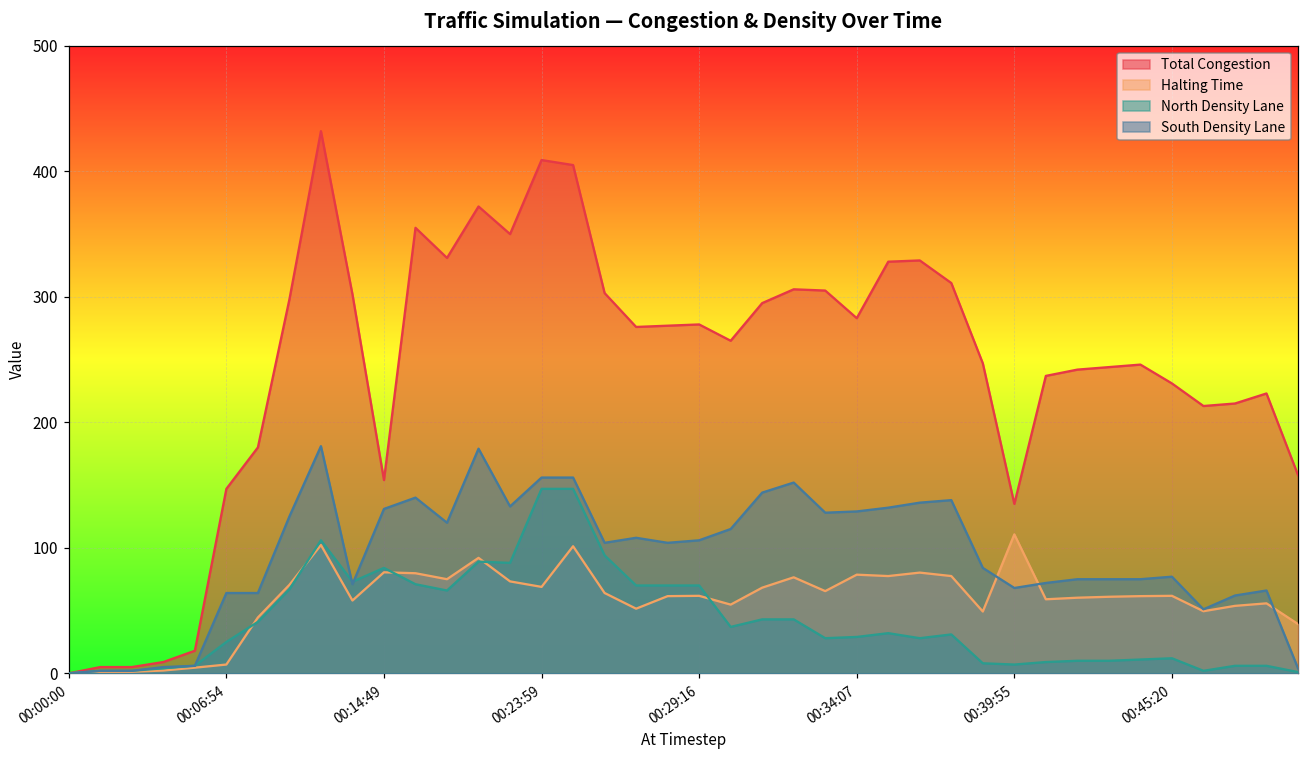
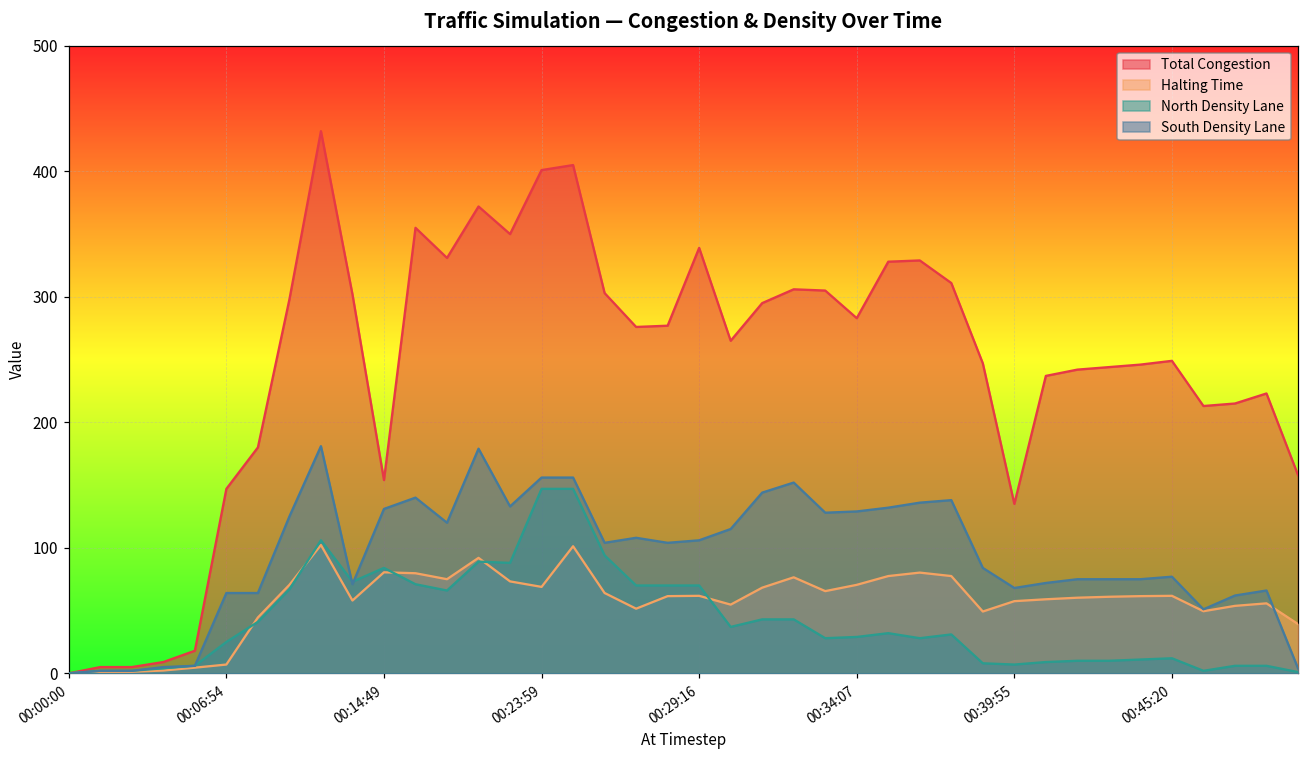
Total Congestion, 00:23:59: 409 -> 401
Total Congestion, 00:29:16: 278 -> 339
Halting Time, 00:34:07: 79 -> 71
Halting Time, 00:39:55: 111 -> 58
Total Congestion, 00:45:20: 231 -> 249
